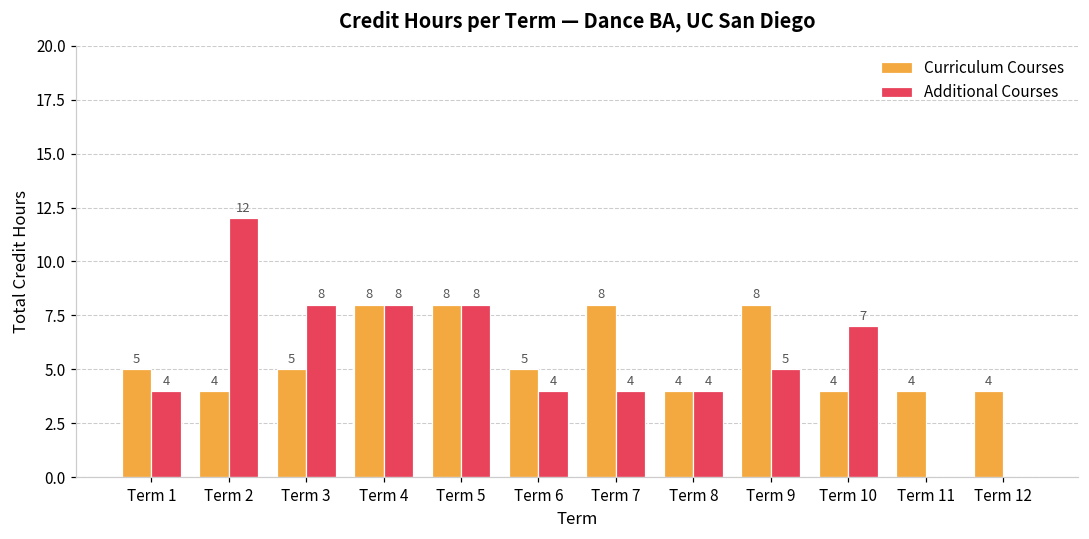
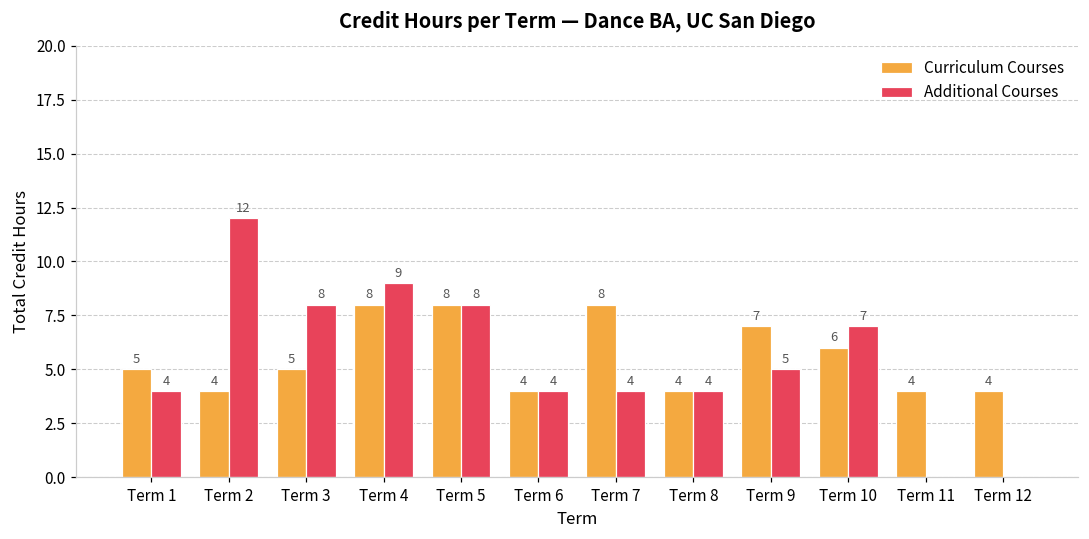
Additional Courses, Term 4: 8 -> 9
Curriculum Courses, Term 6: 5 -> 4
Curriculum Courses, Term 9: 8 -> 7
Curriculum Courses, Term 10: 4 -> 6
